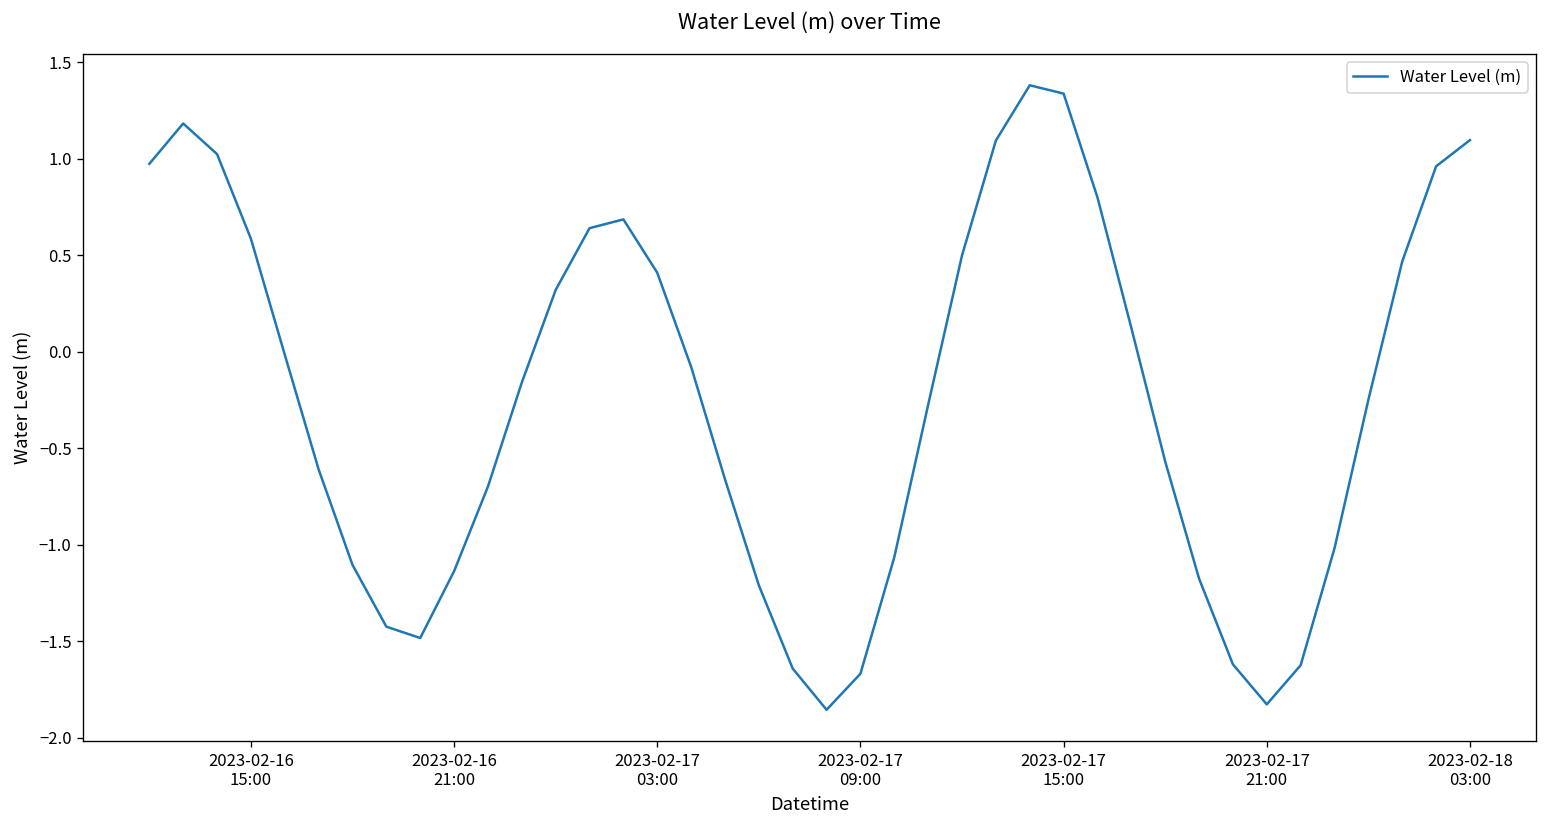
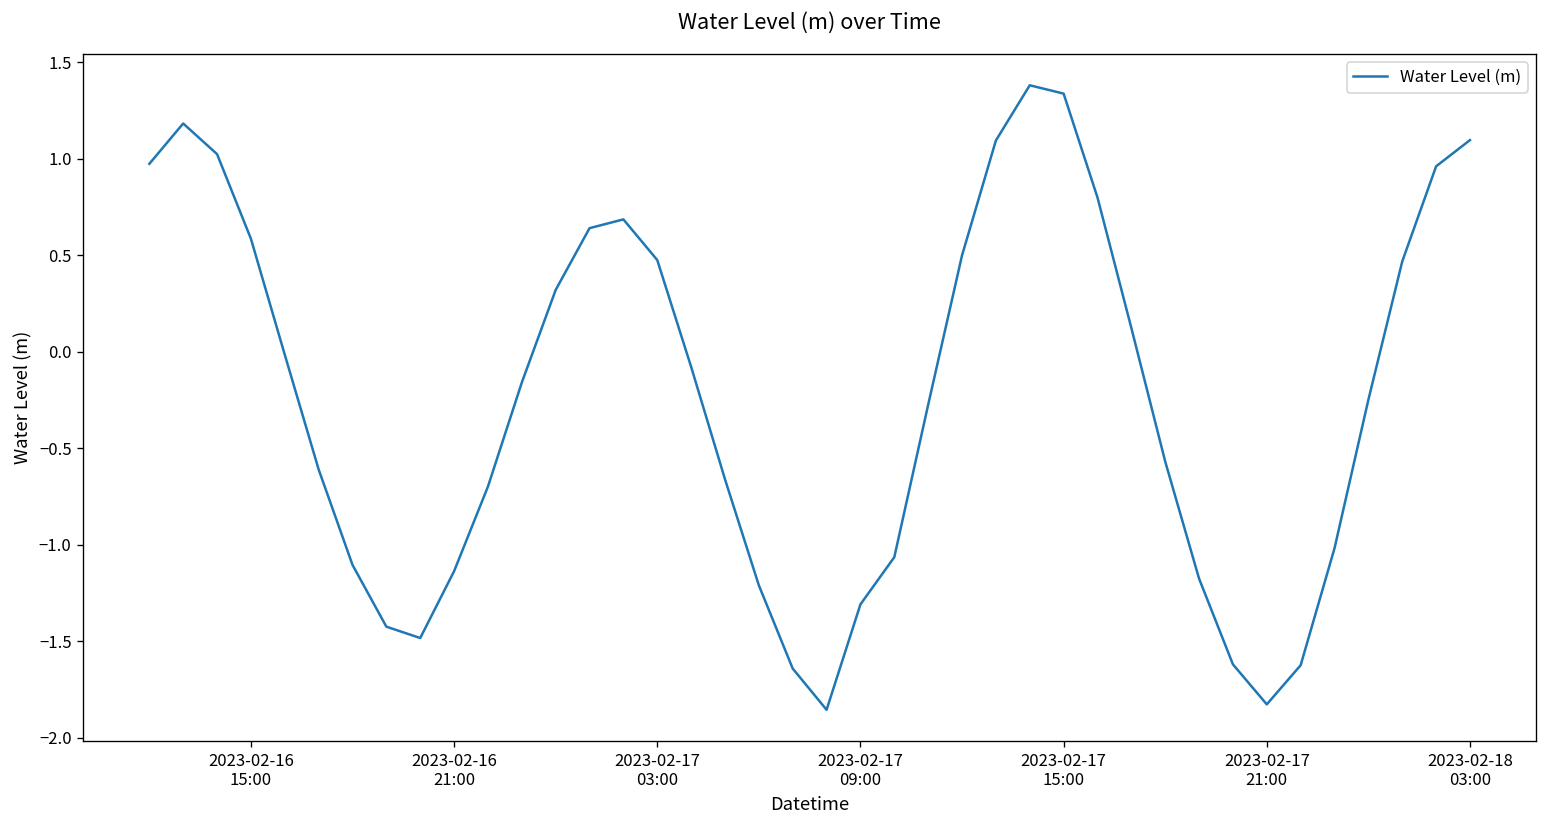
2023-02-17 03:00: 0.41 -> 0.48
2023-02-17 09:00: -1.67 -> -1.31
